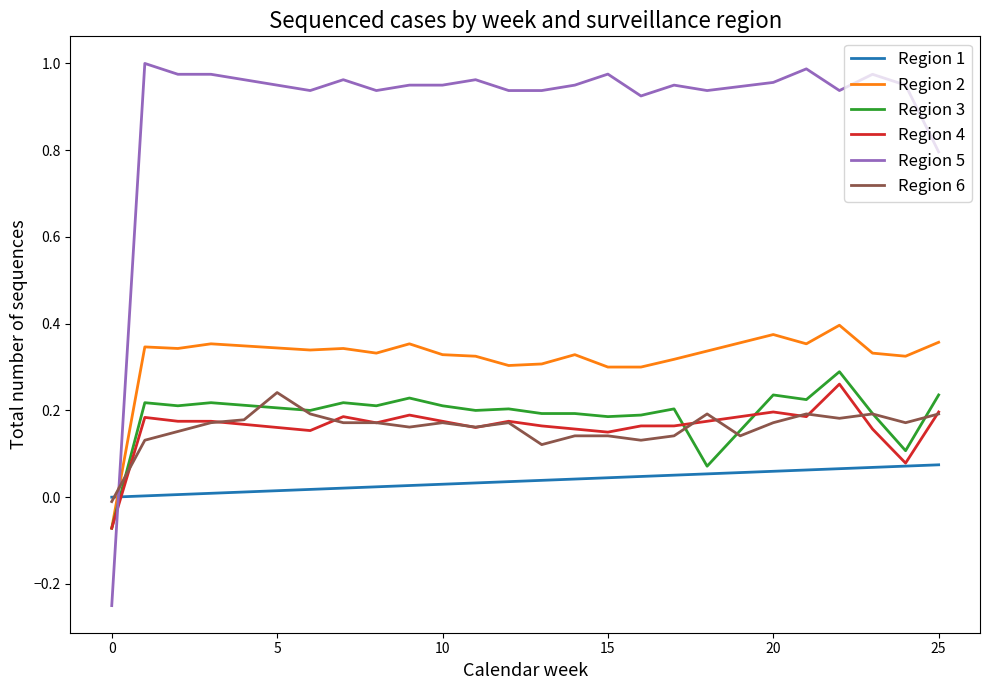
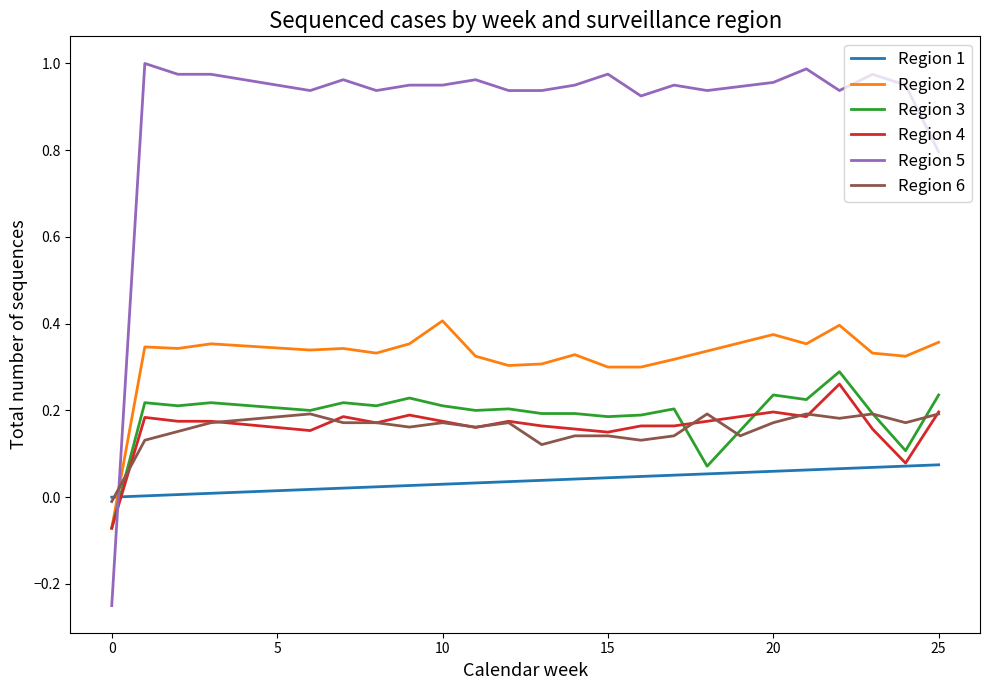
Region 6, 5: 0.24 -> 0.19
Region 2, 10: 0.33 -> 0.41
